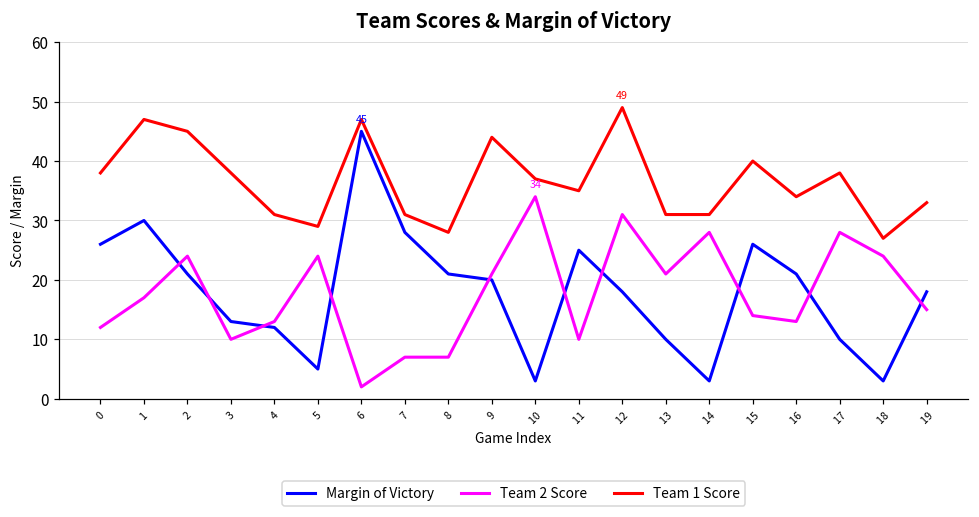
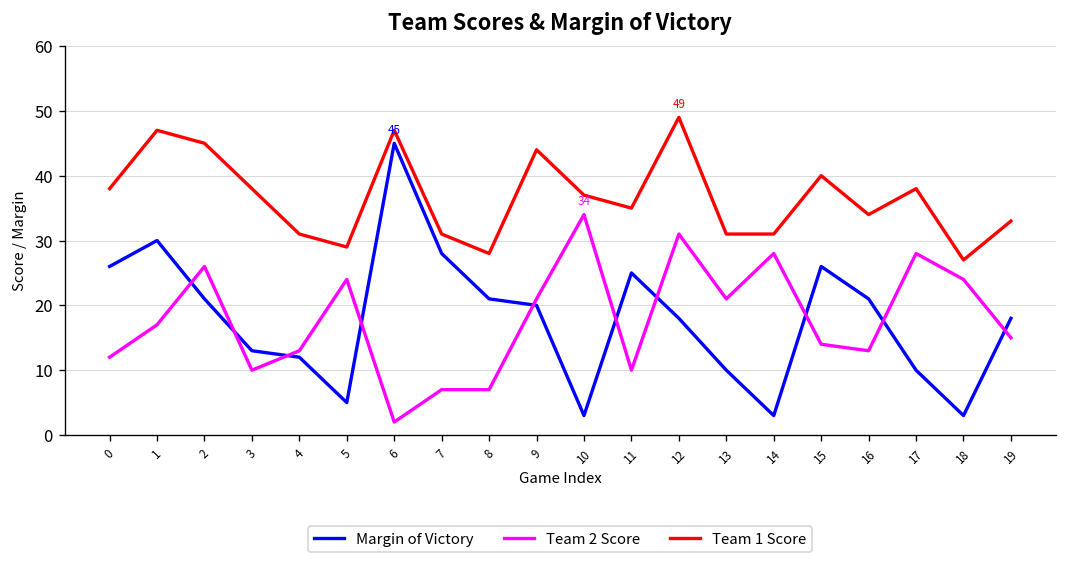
Team 2 Score, 2: 24 -> 26
